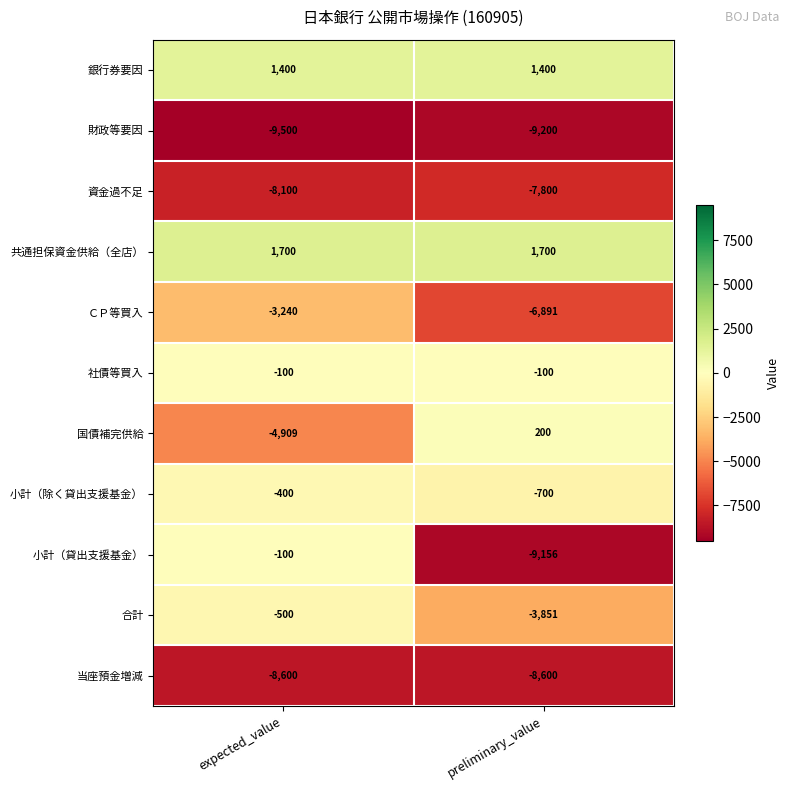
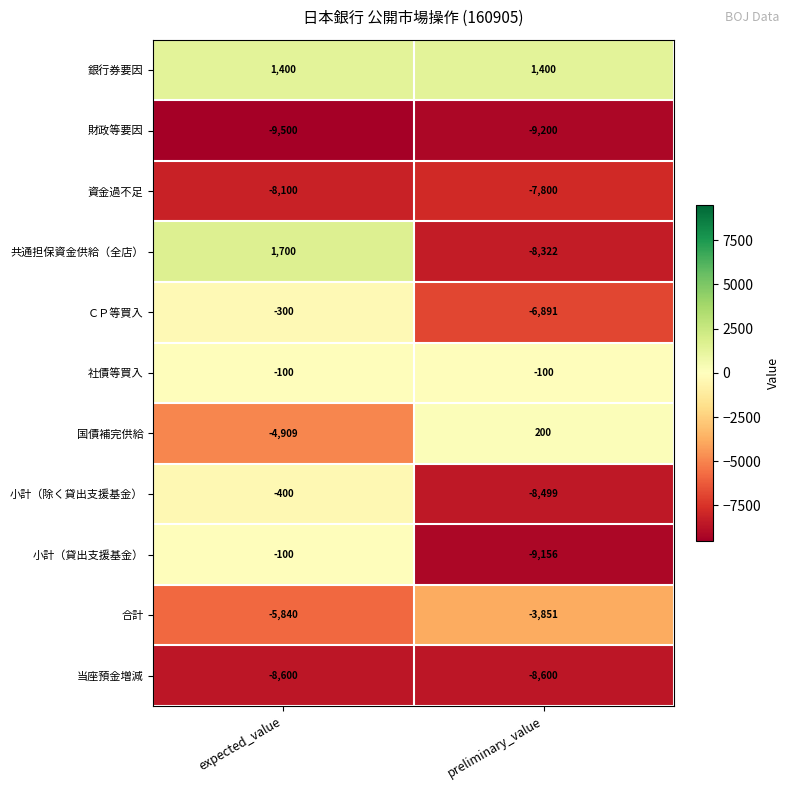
共通担保資金供給（全店）, preliminary_value: 1,700 -> -8,322
ＣＰ等買入, expected_value: -3,240 -> -300
小計（除く貸出支援基金）, preliminary_value: -700 -> -8,499
合計, expected_value: -500 -> -5,840
